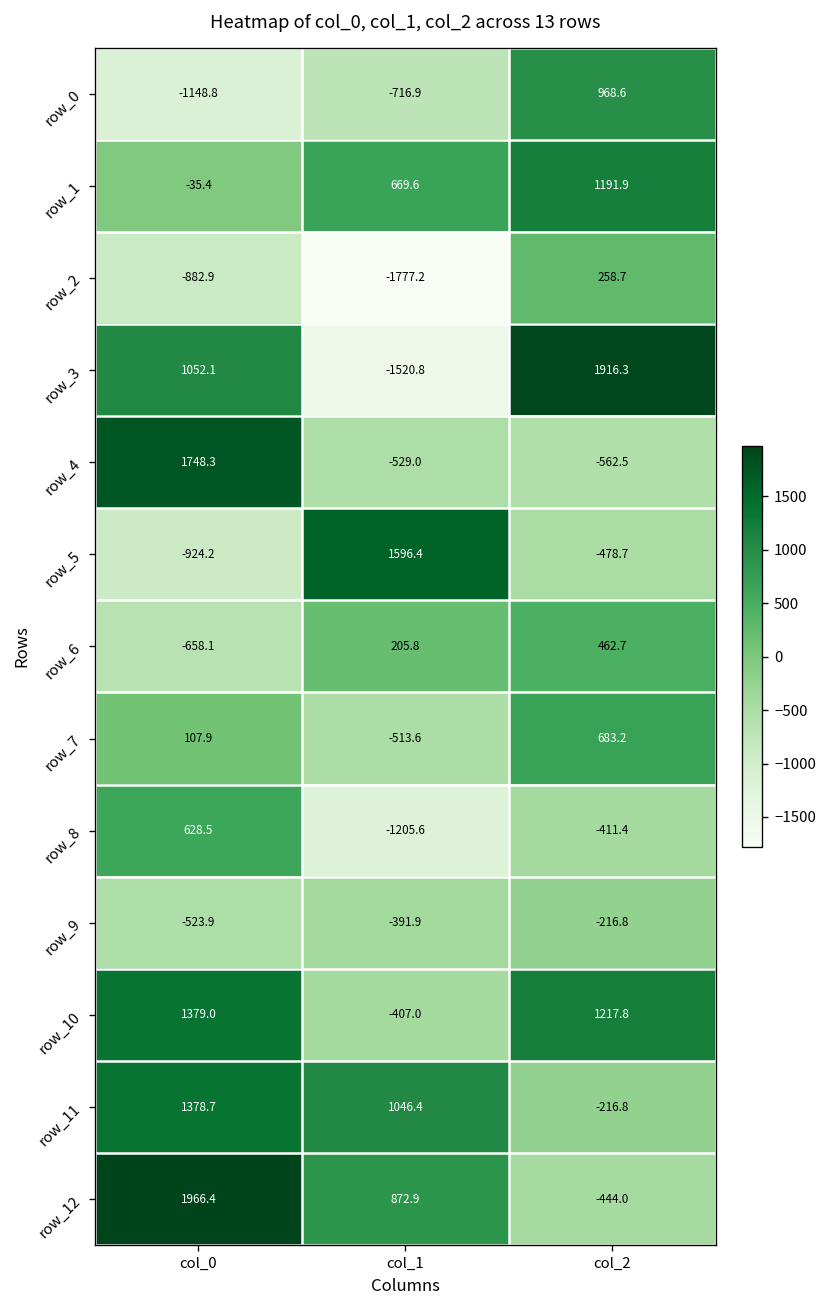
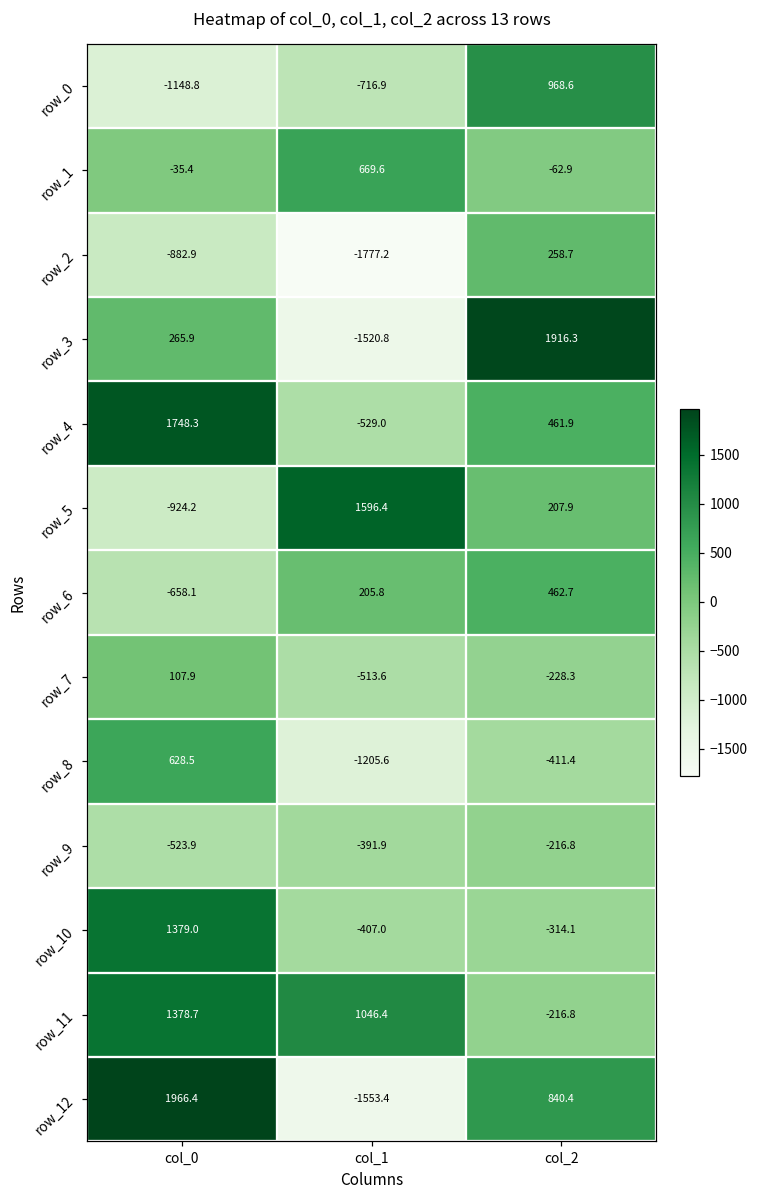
row_1, col_2: 1191.9 -> -62.9
row_3, col_0: 1052.1 -> 265.9
row_4, col_2: -562.5 -> 461.9
row_5, col_2: -478.7 -> 207.9
row_7, col_2: 683.2 -> -228.3
row_10, col_2: 1217.8 -> -314.1
row_12, col_1: 872.9 -> -1553.4
row_12, col_2: -444.0 -> 840.4
